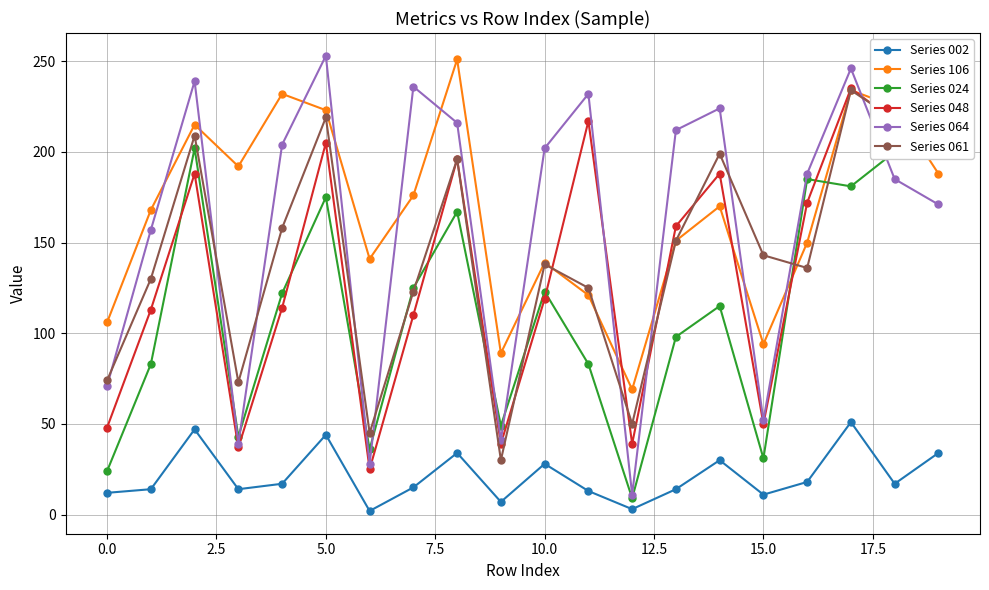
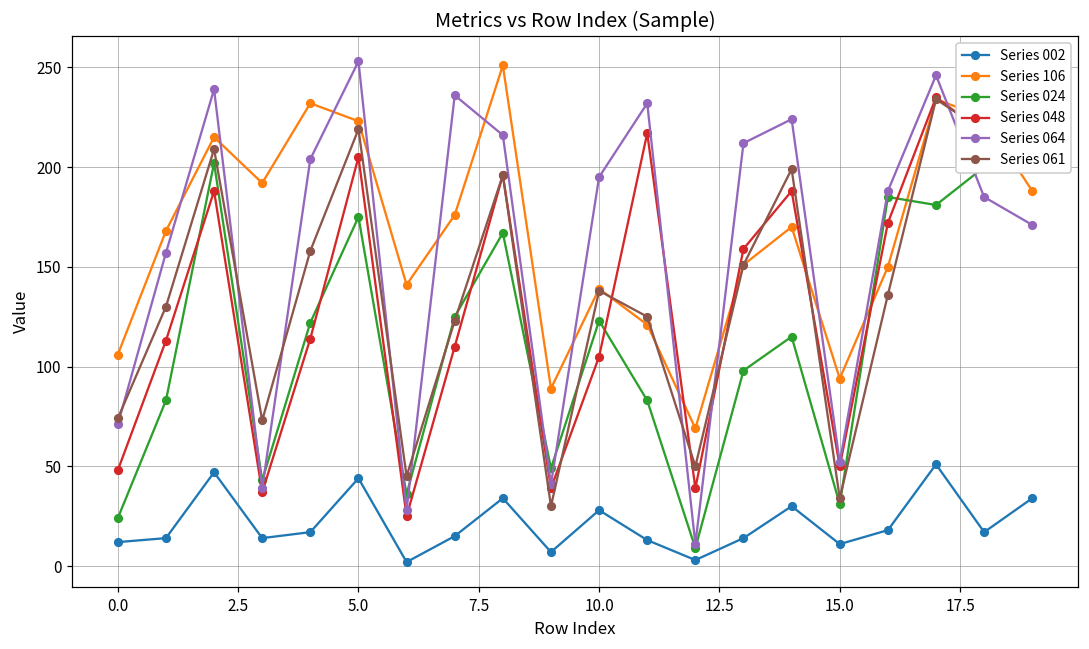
Series 048, 10.0: 119 -> 105
Series 064, 10.0: 202 -> 195
Series 061, 15.0: 143 -> 34
